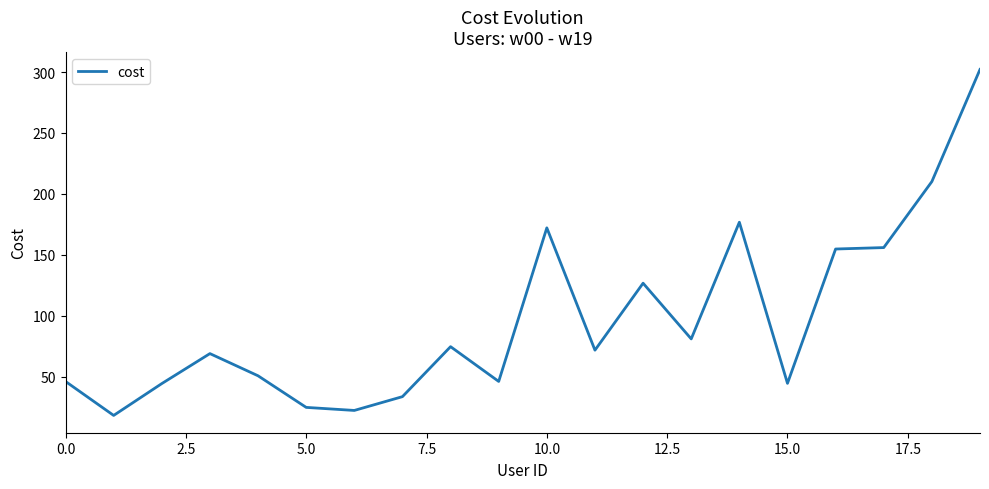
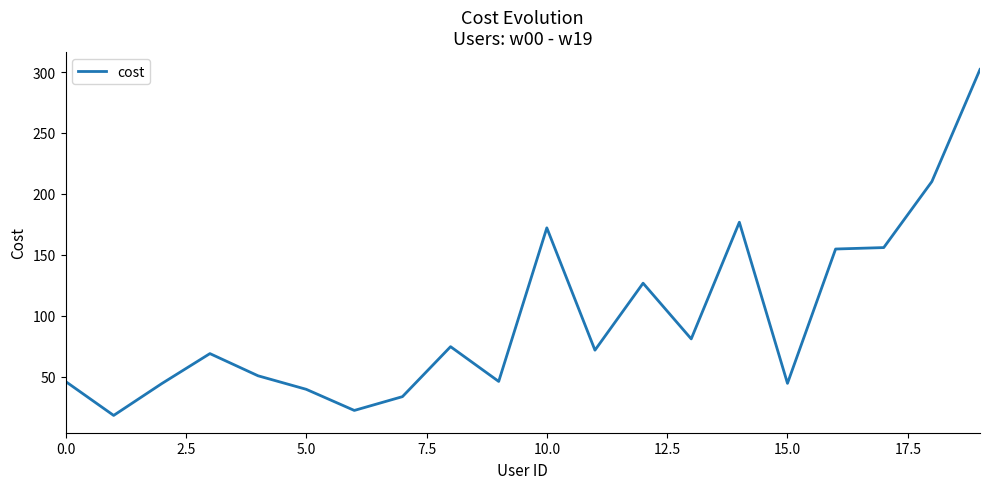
5.0: 25 -> 40
